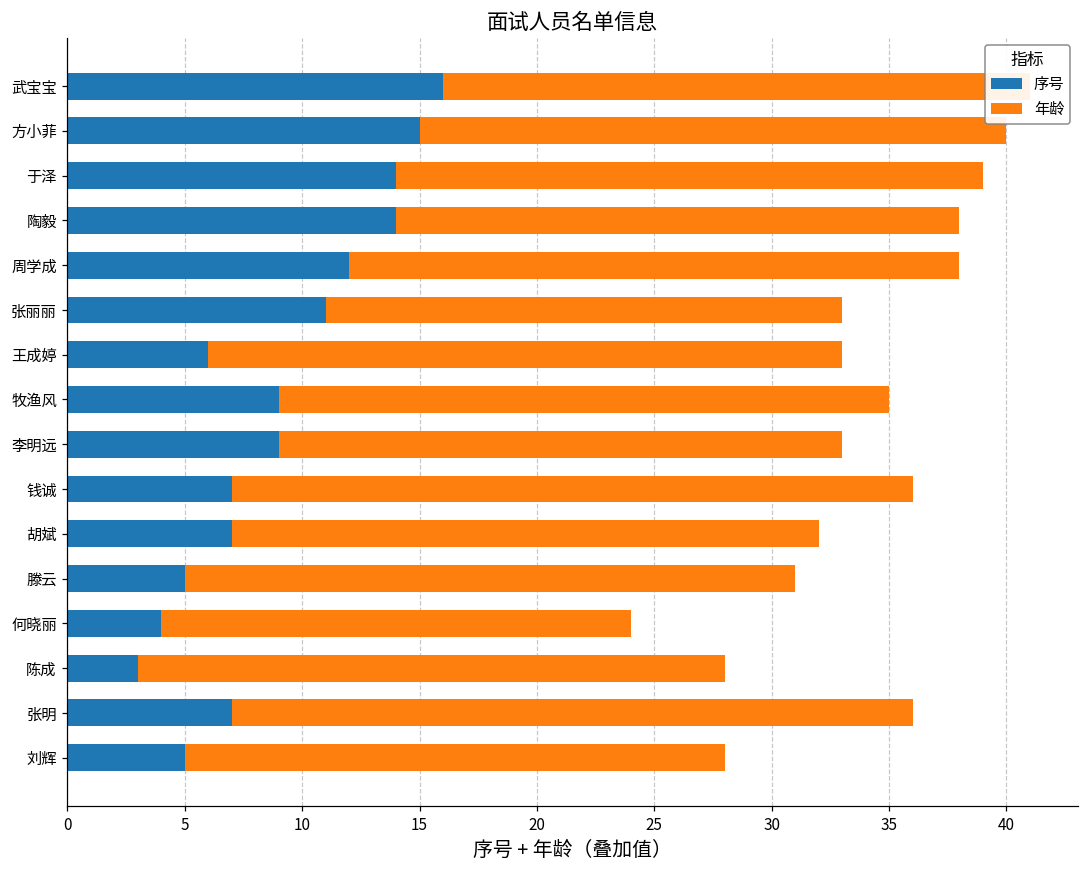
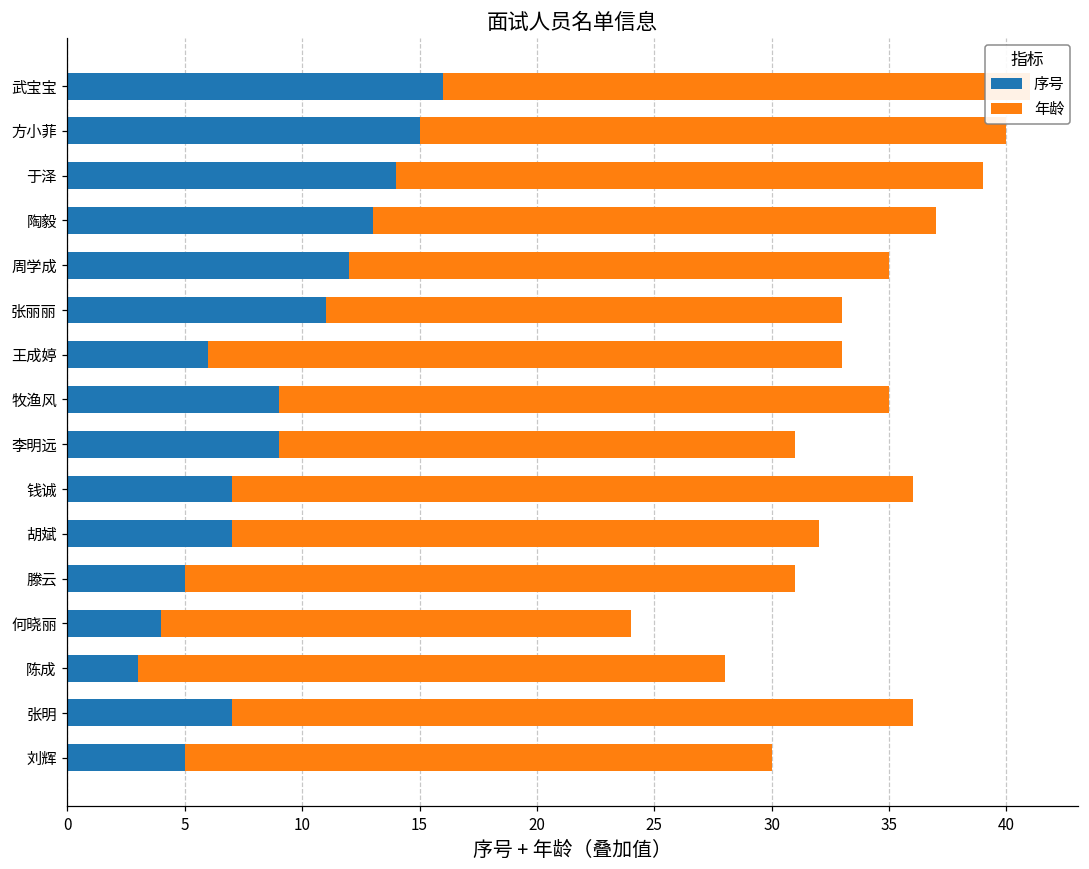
序号, 陶毅: 14 -> 13
年龄, 周学成: 26 -> 23
年龄, 李明远: 24 -> 22
年龄, 刘辉: 23 -> 25
